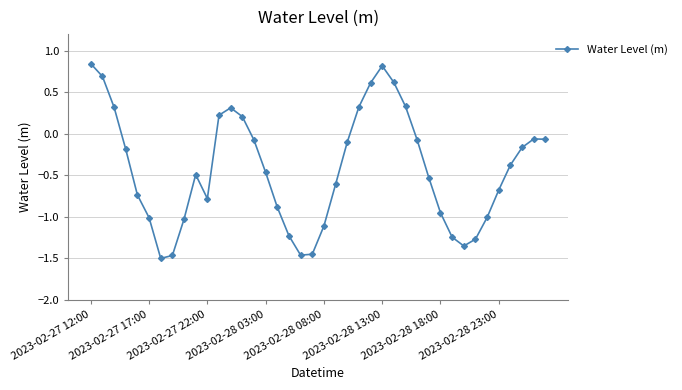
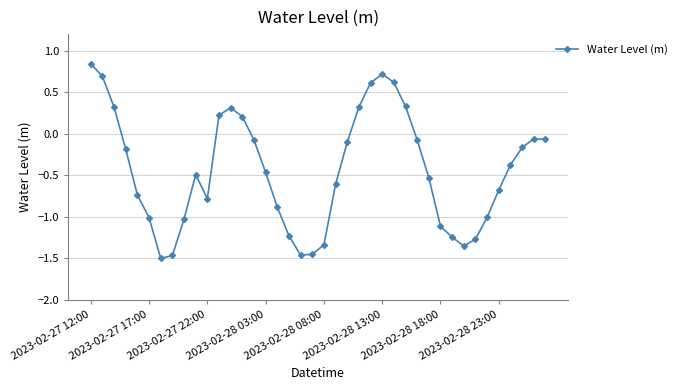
2023-02-28 08:00: -1.1 -> -1.3
2023-02-28 13:00: 0.8 -> 0.7
2023-02-28 18:00: -1.0 -> -1.1
